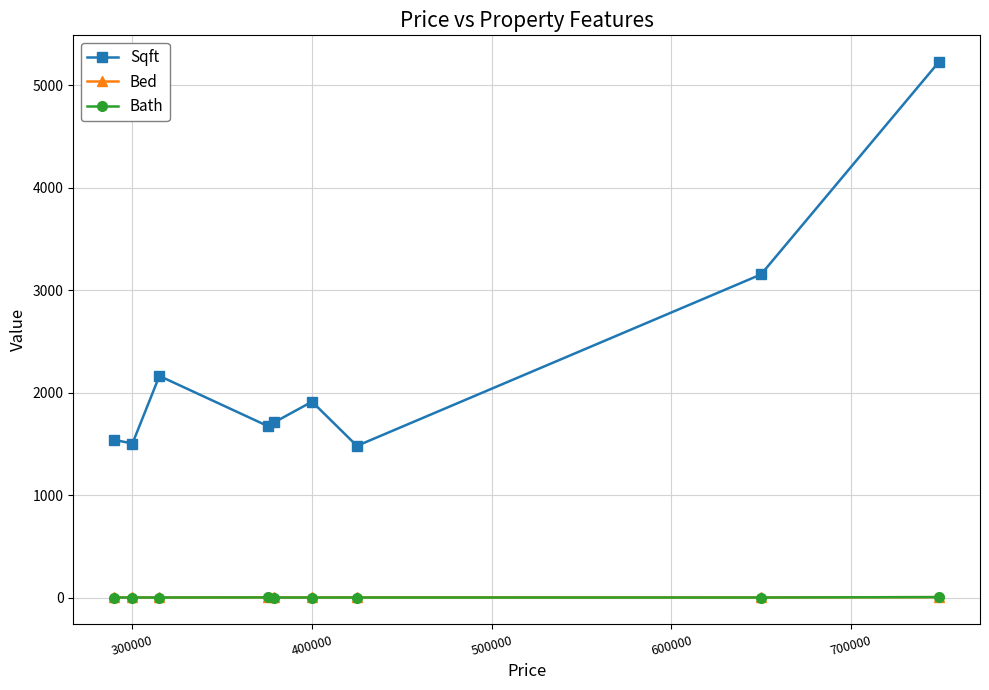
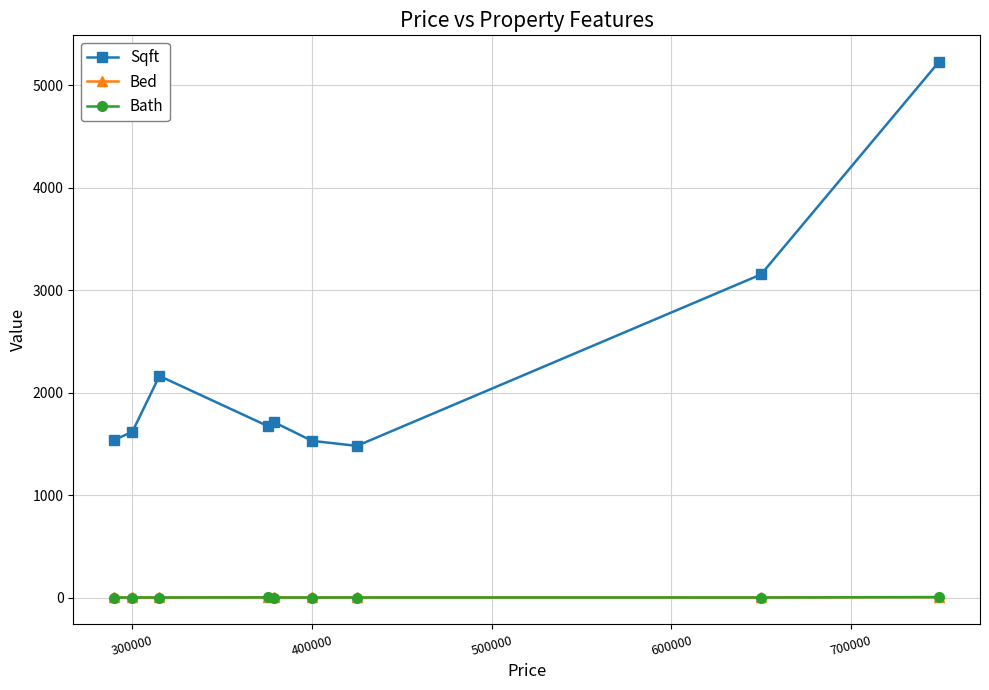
Sqft, 300000: 1500 -> 1620
Sqft, 400000: 1910 -> 1530
